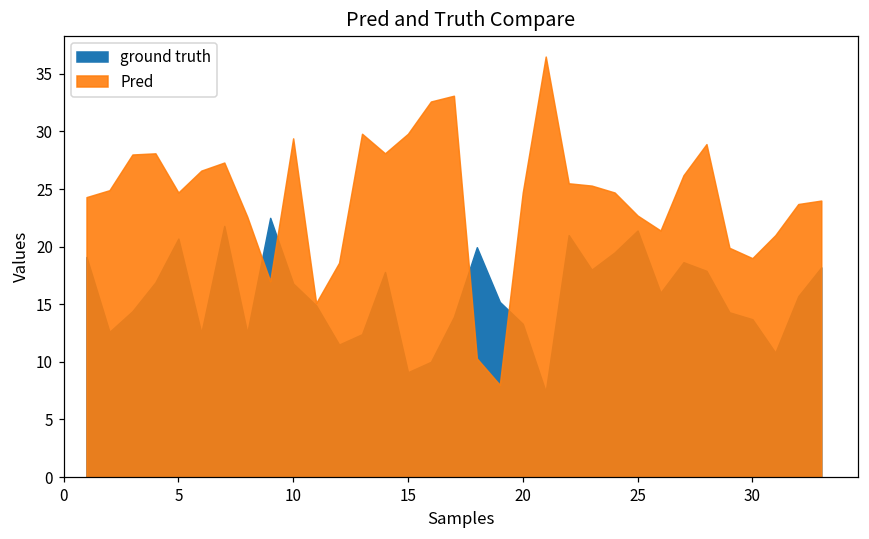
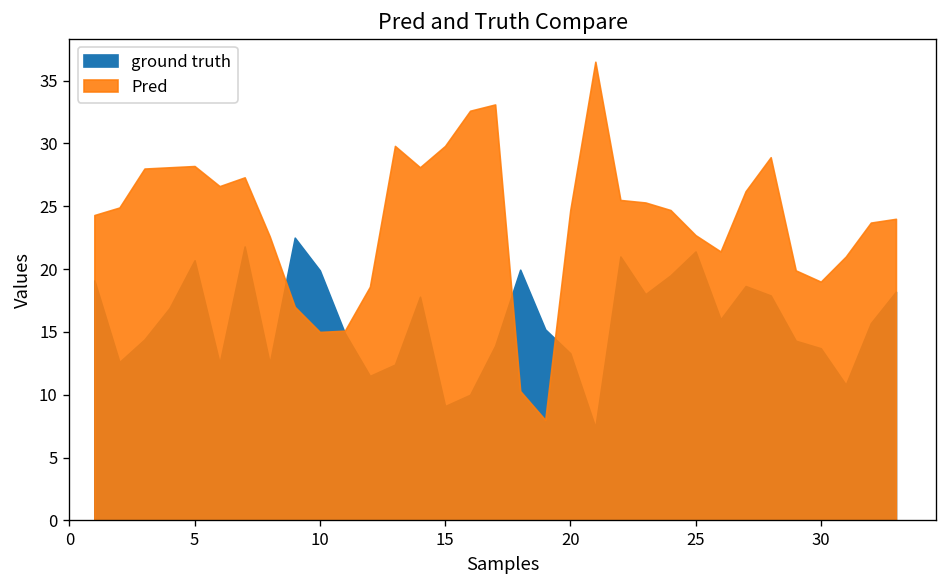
Pred, 5: 24.7 -> 28.2
ground truth, 10: 16.8 -> 19.9
Pred, 10: 29.4 -> 15.0
